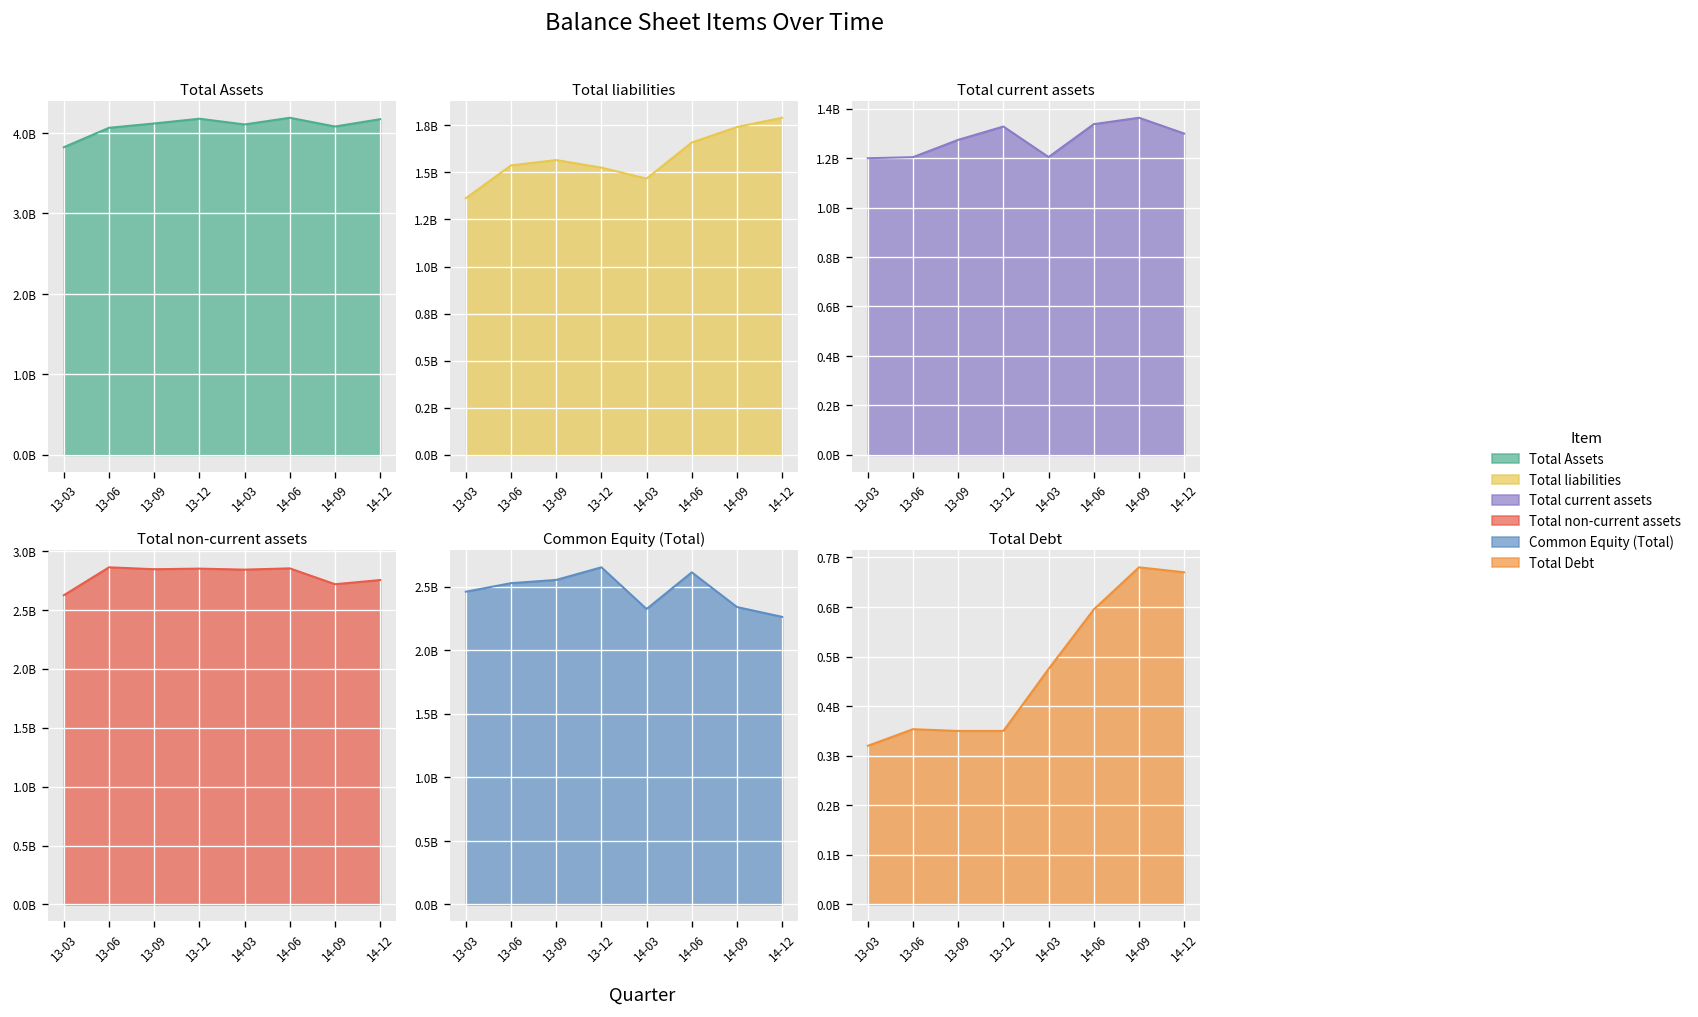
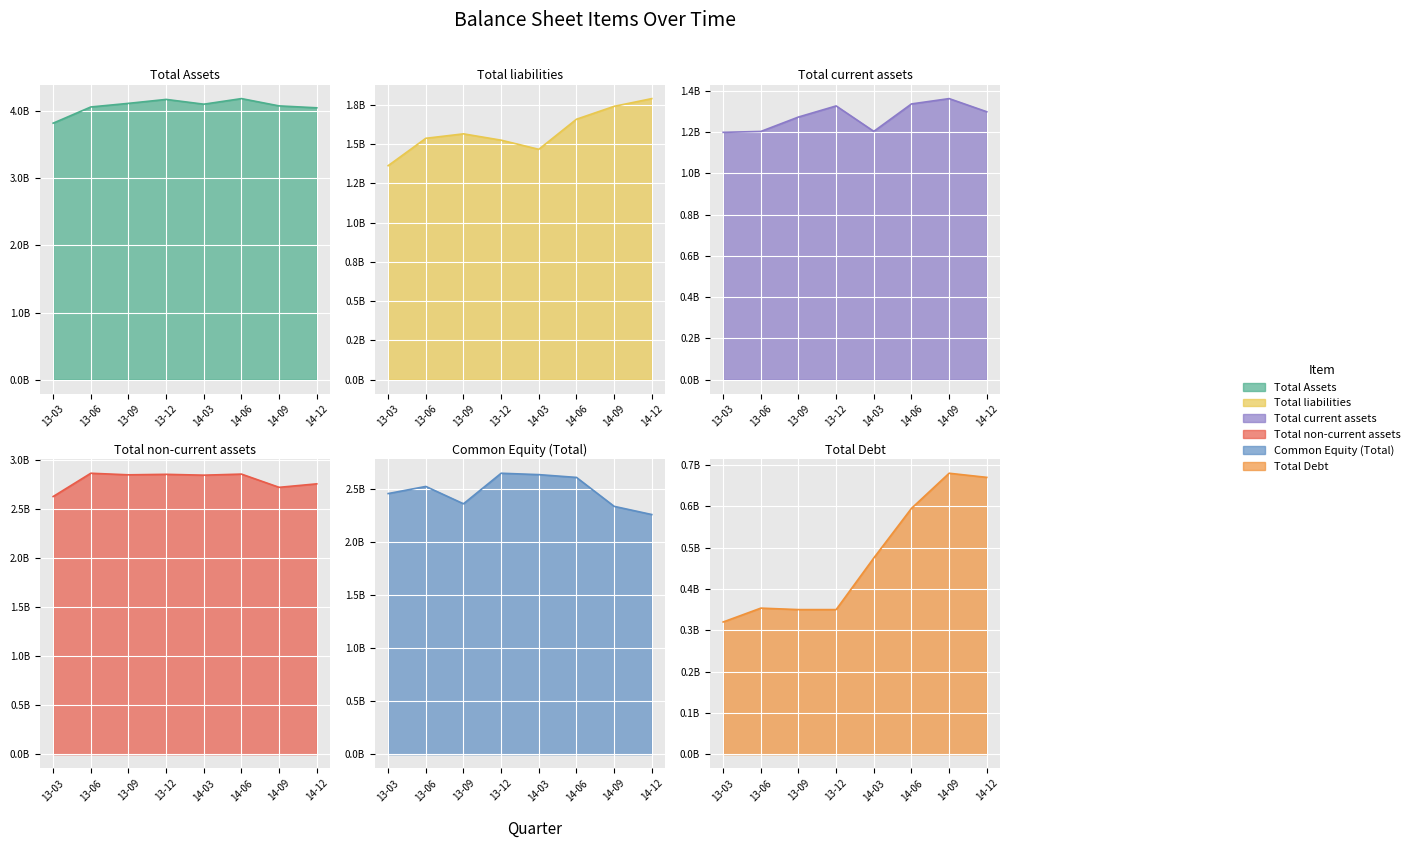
Total Assets, 14-12: 4200000000 -> 4100000000
Common Equity (Total), 13-09: 2550000000 -> 2360000000
Common Equity (Total), 14-03: 2330000000 -> 2640000000
